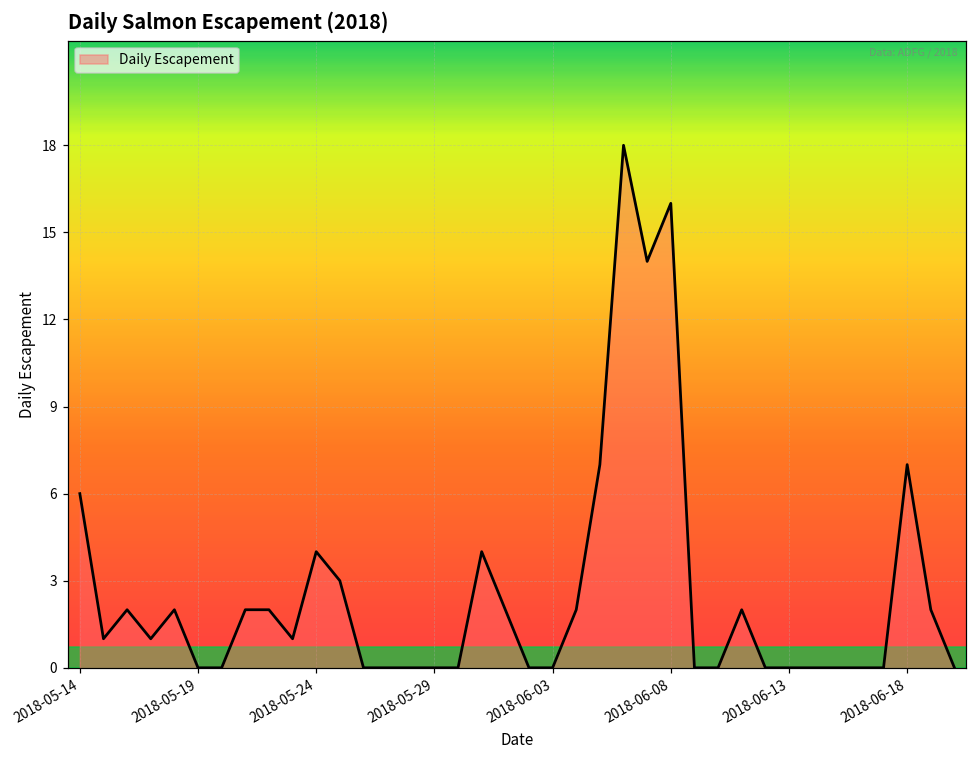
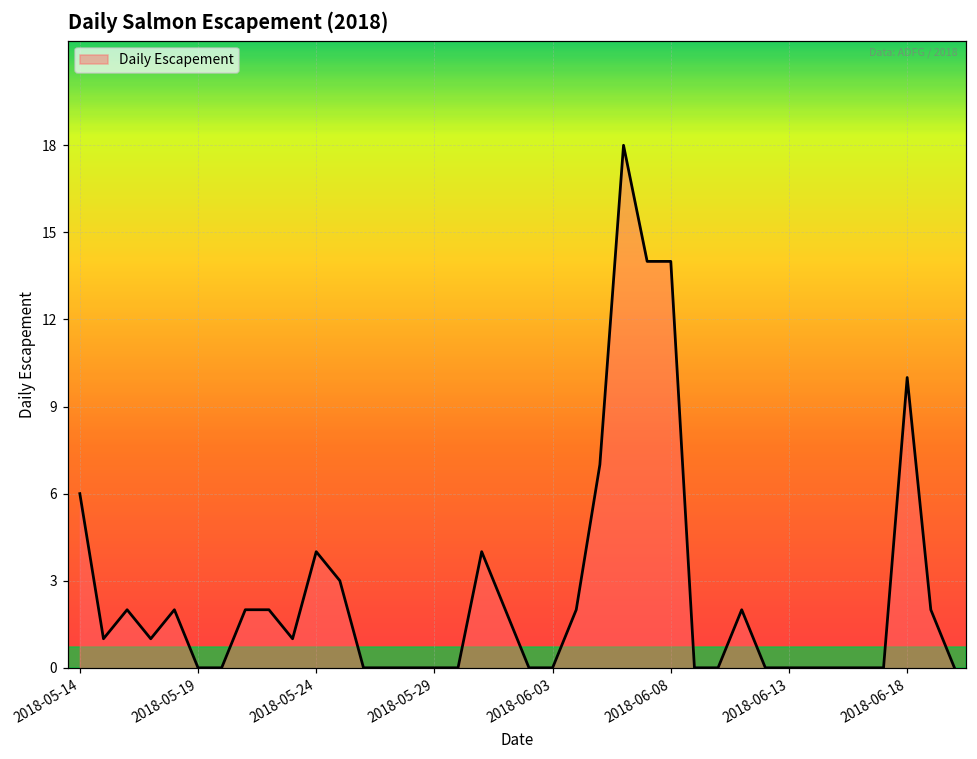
2018-06-08: 16 -> 14
2018-06-18: 7 -> 10
